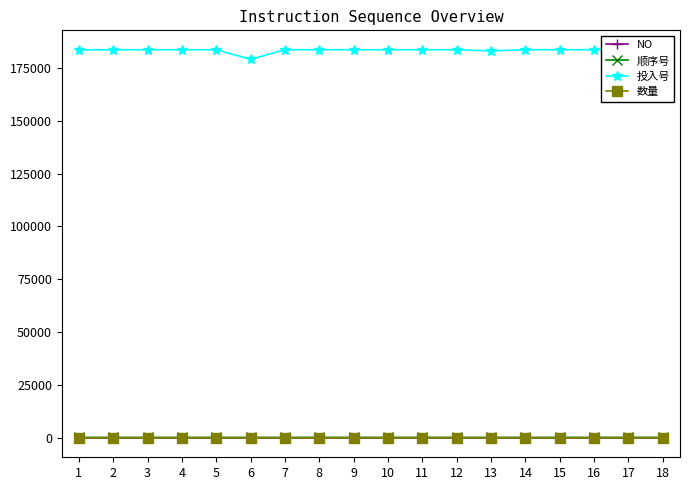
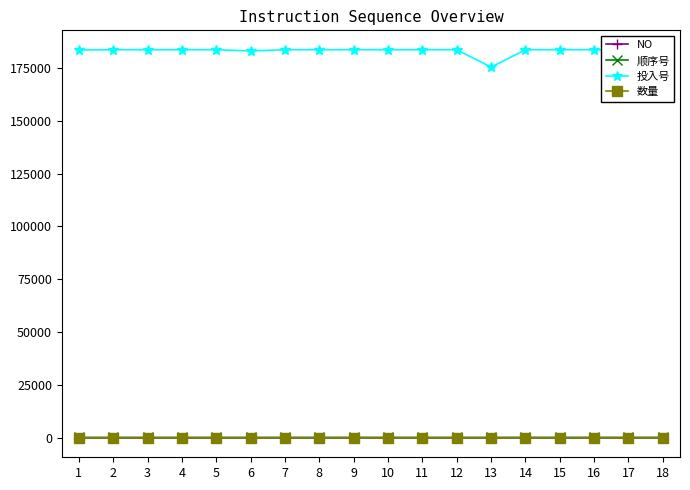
投入号, 6: 179000 -> 183000
投入号, 13: 183000 -> 175000
